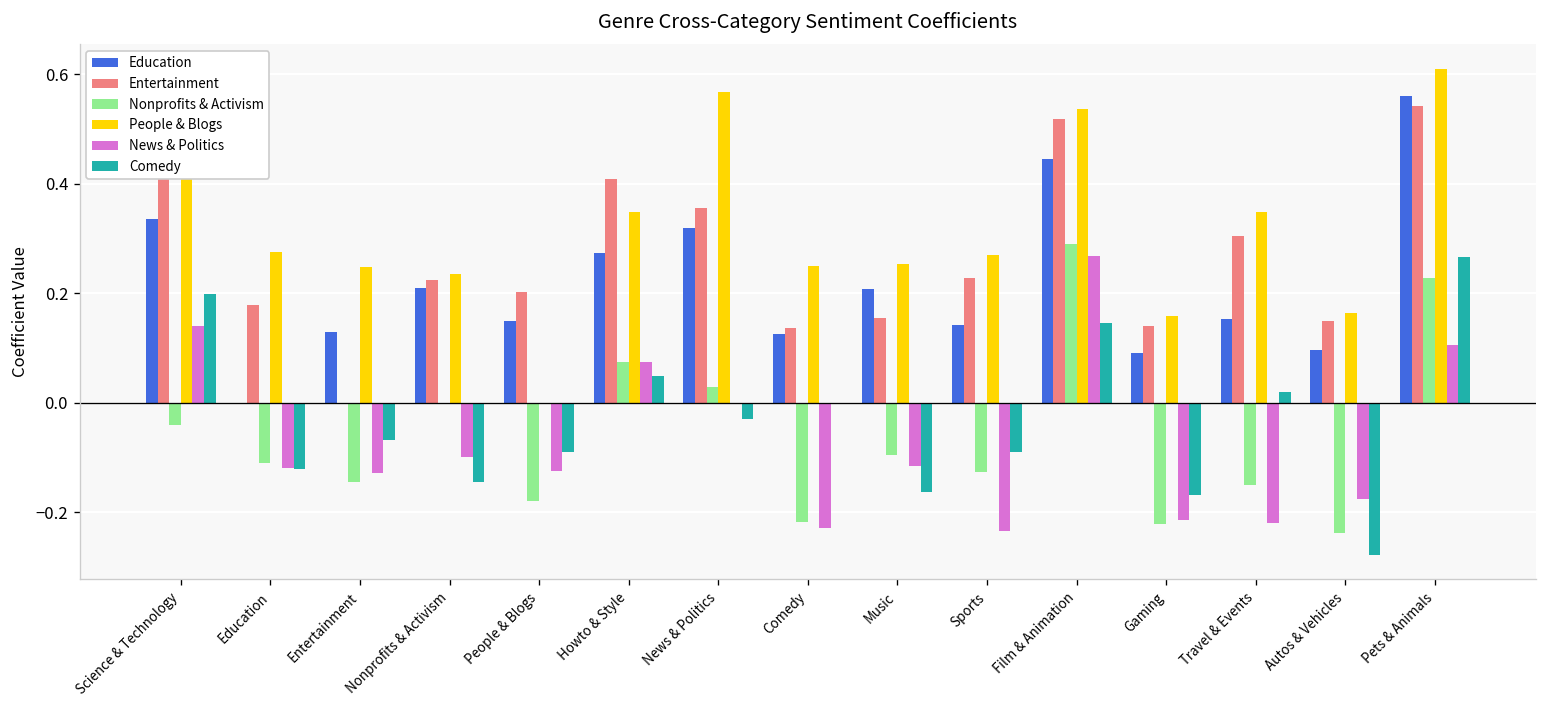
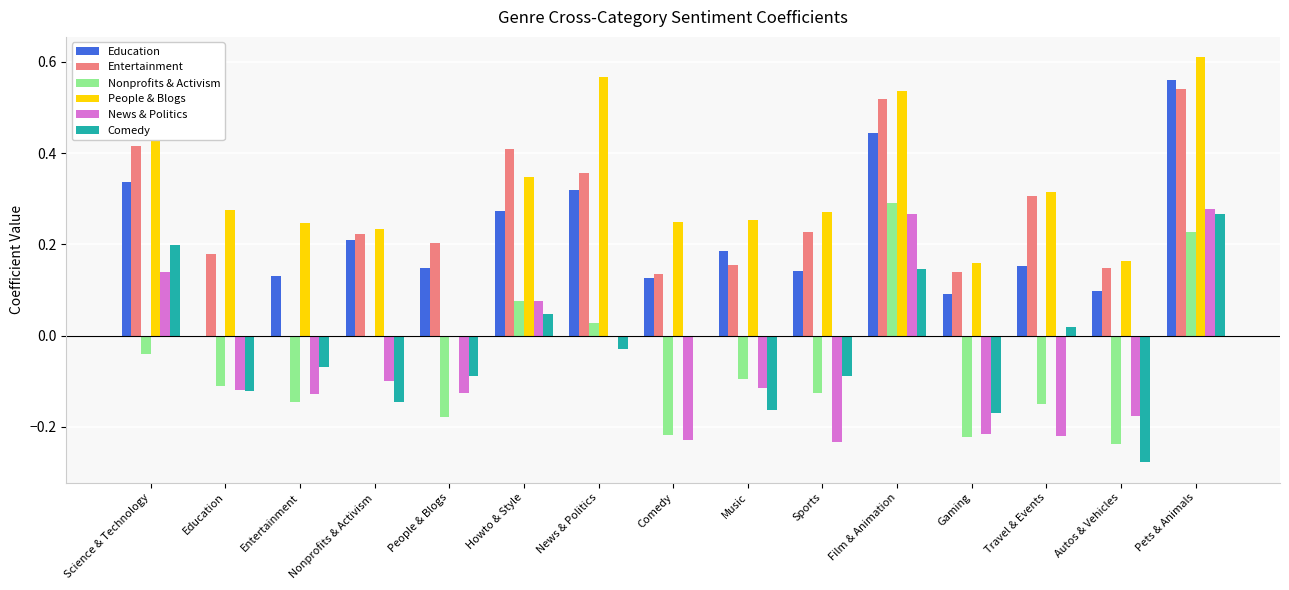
Education, Music: 0.21 -> 0.19
People & Blogs, Travel & Events: 0.35 -> 0.32
News & Politics, Pets & Animals: 0.11 -> 0.28
